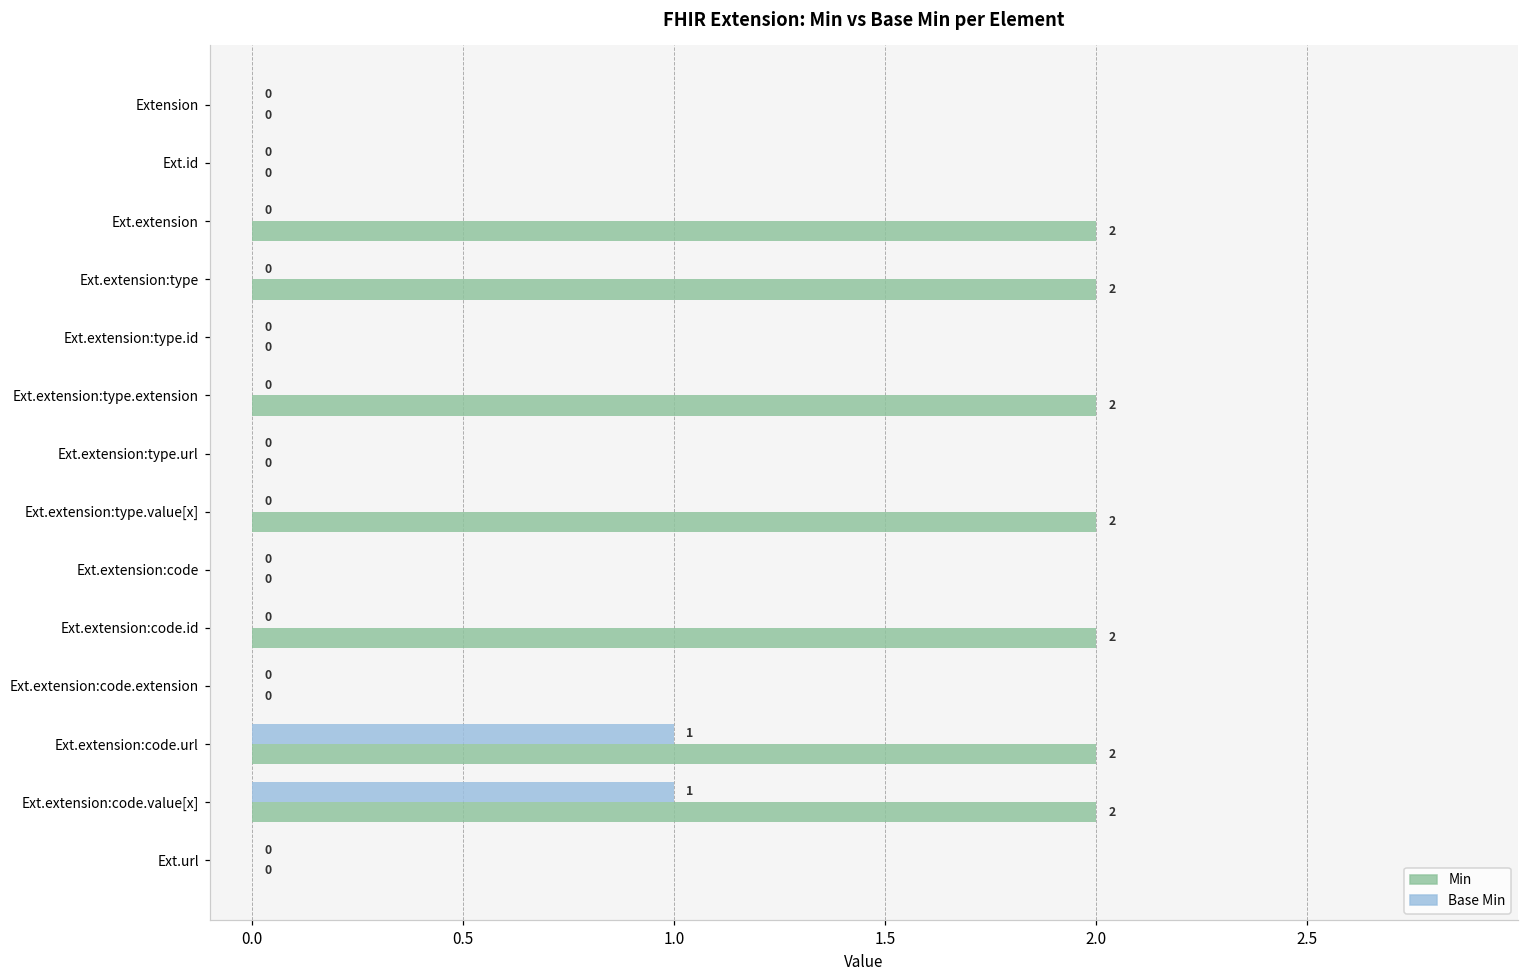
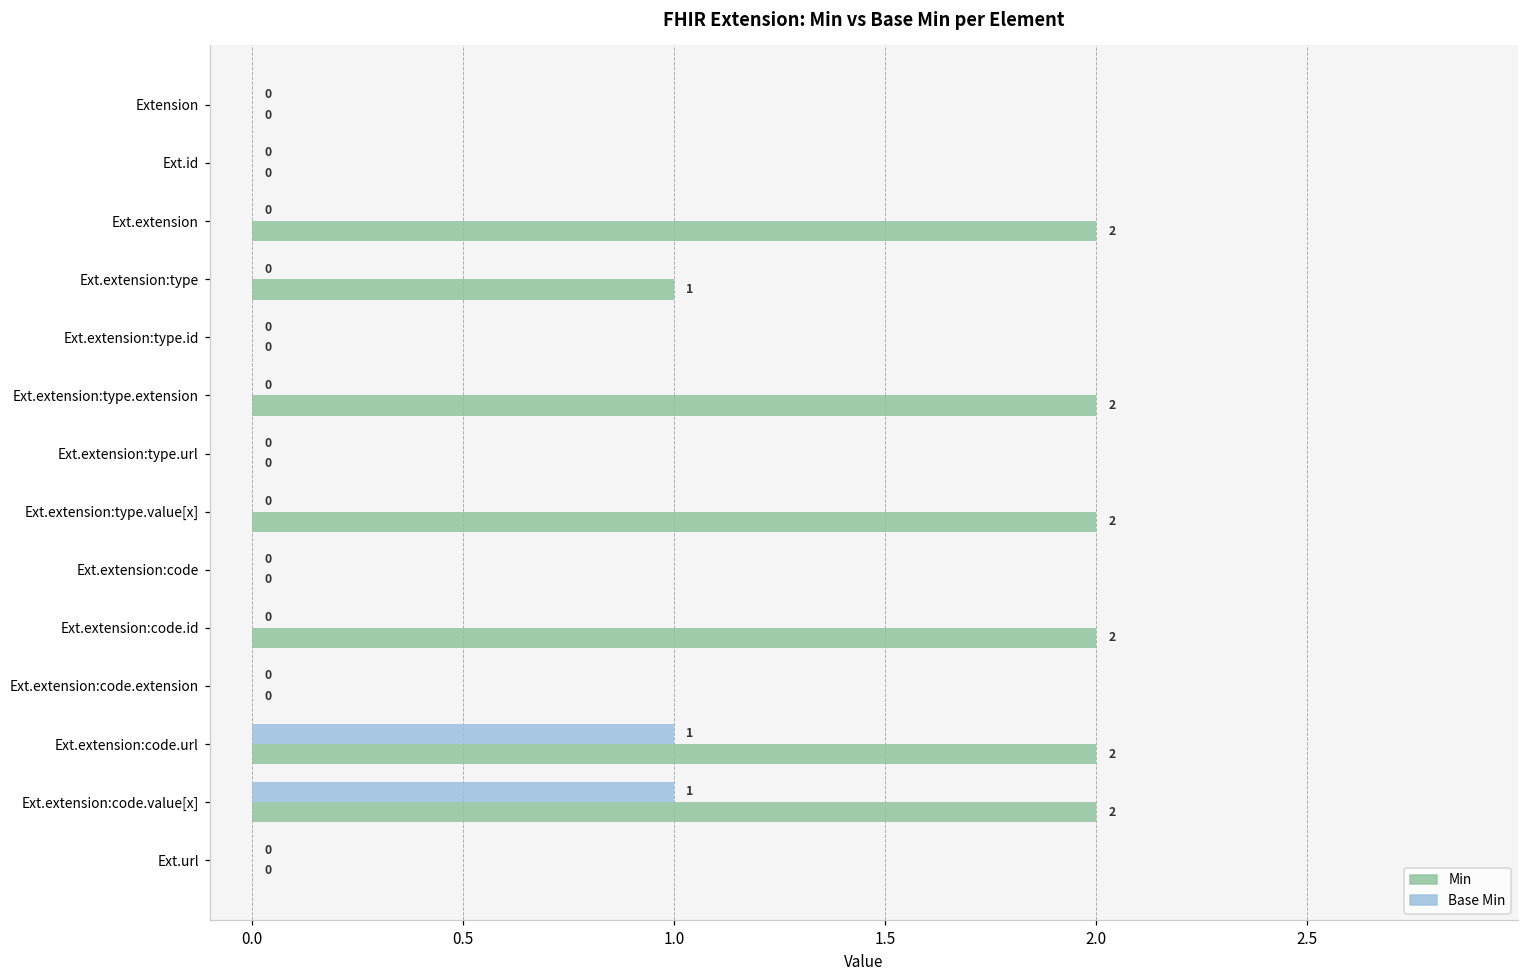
Min, Ext.extension:type: 2 -> 1
